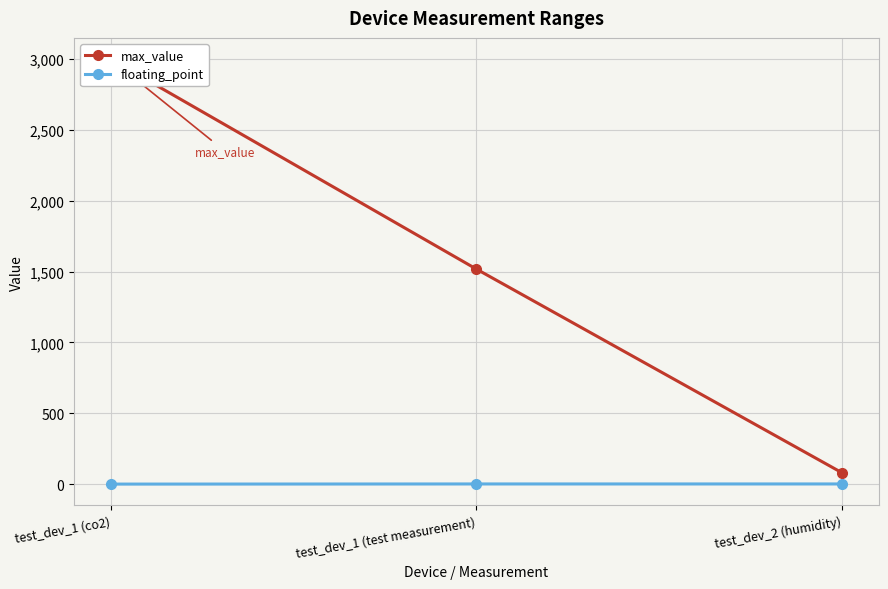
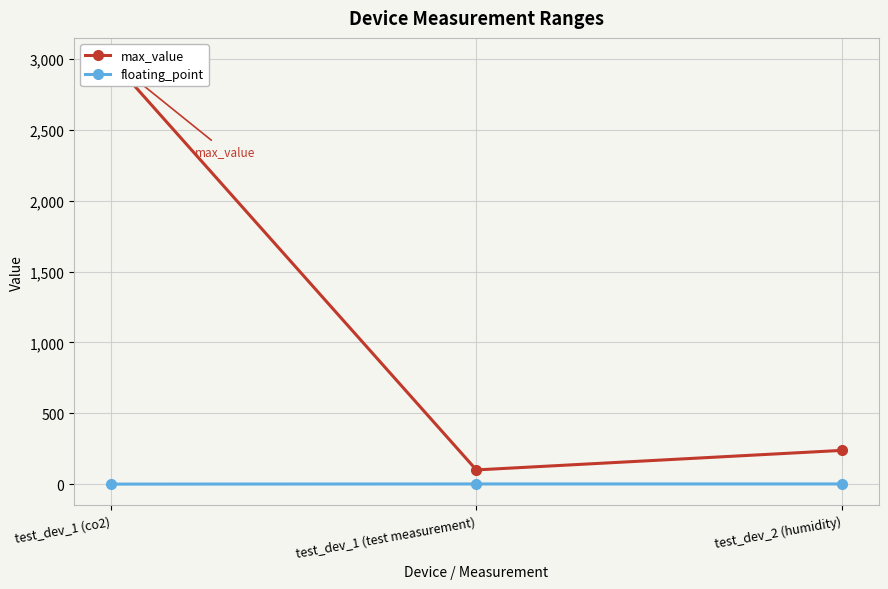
max_value, test_dev_1 (test measurement): 1,520 -> 100
max_value, test_dev_2 (humidity): 80 -> 240
